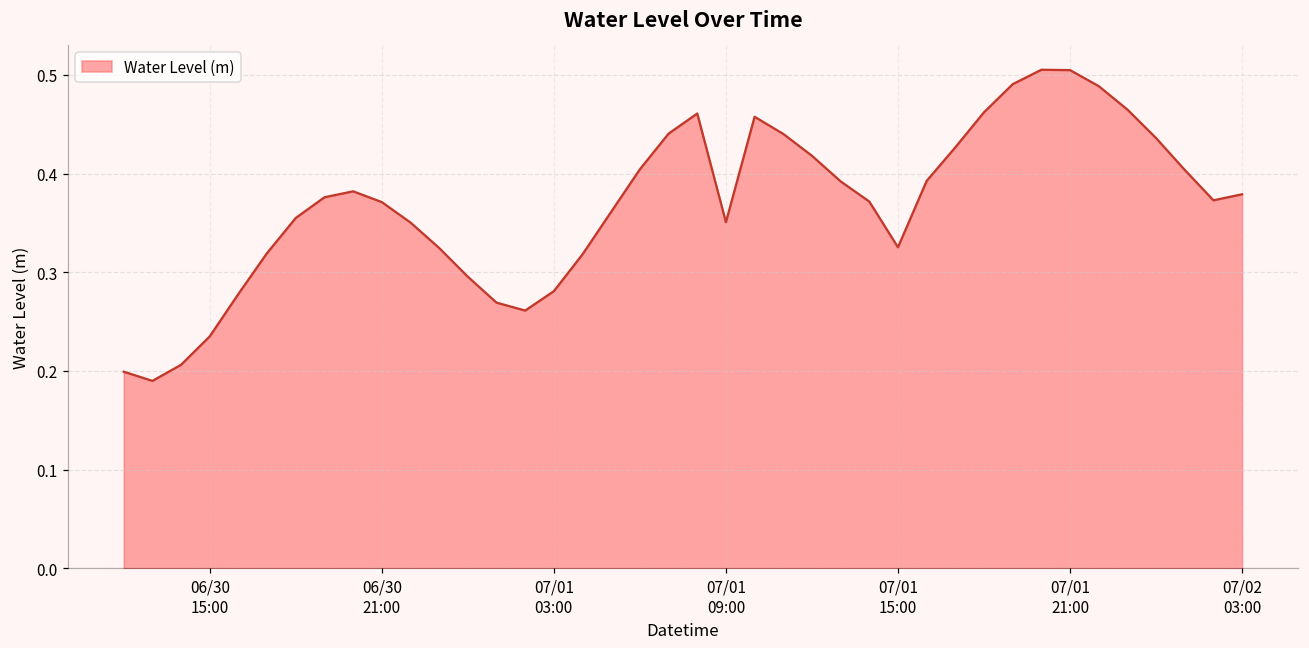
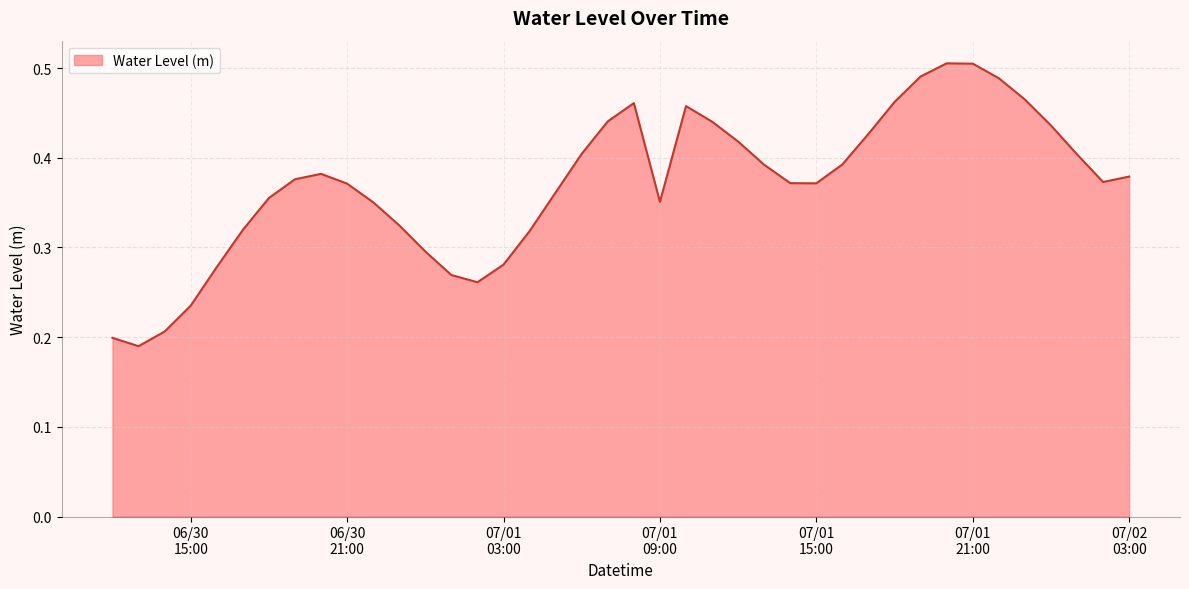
07/01 15:00: 0.33 -> 0.37
